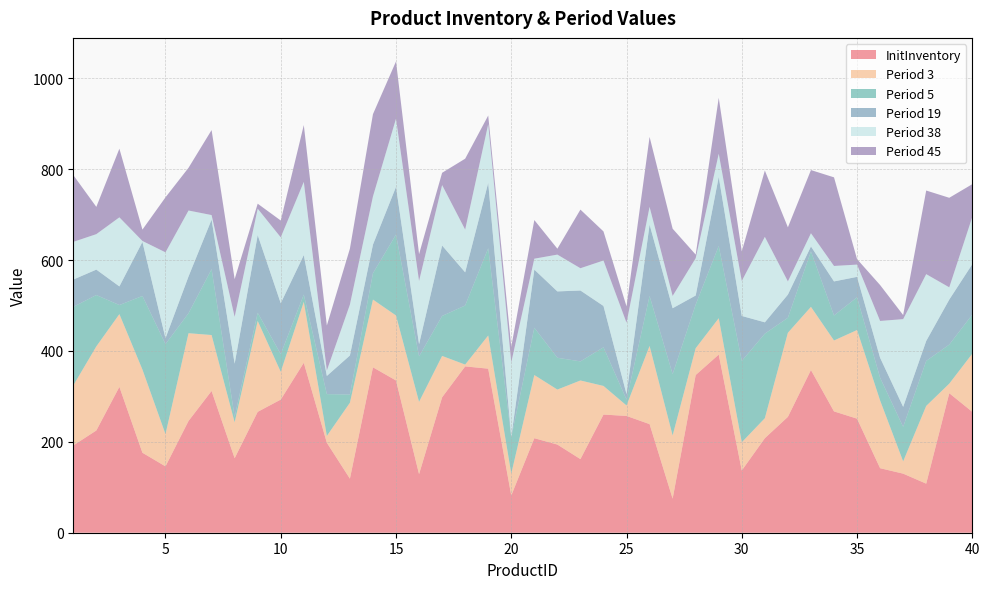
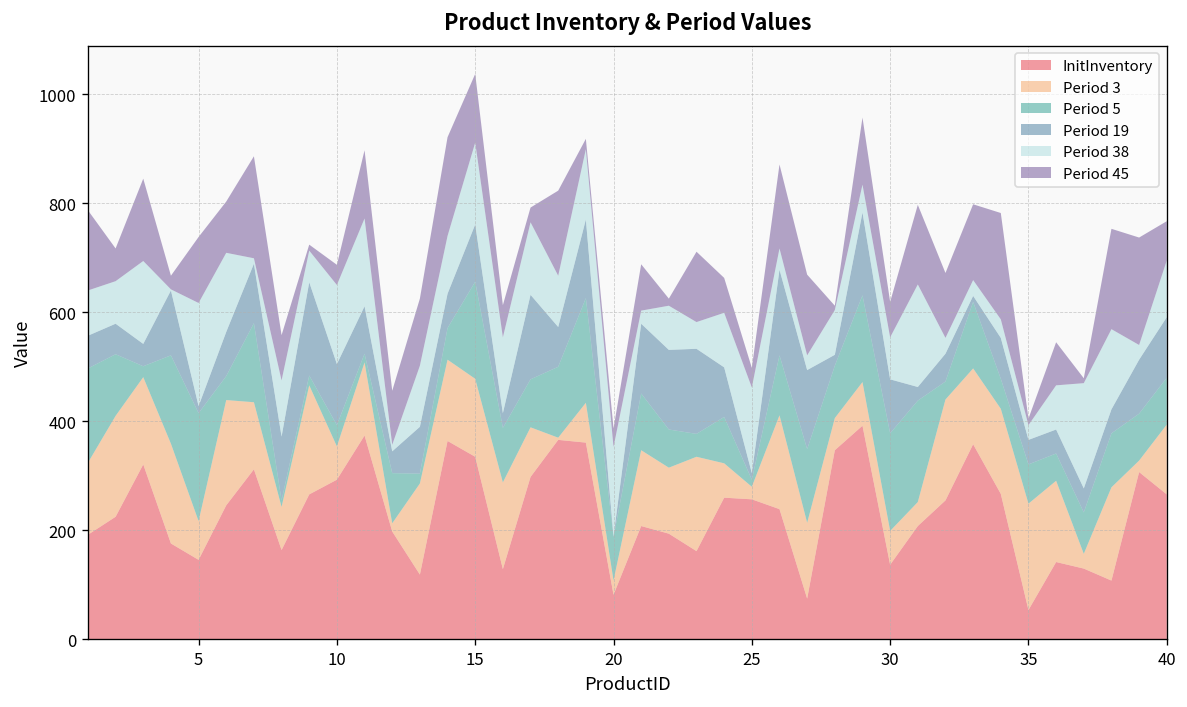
Period 3, 20: 50 -> 30
InitInventory, 35: 250 -> 50
